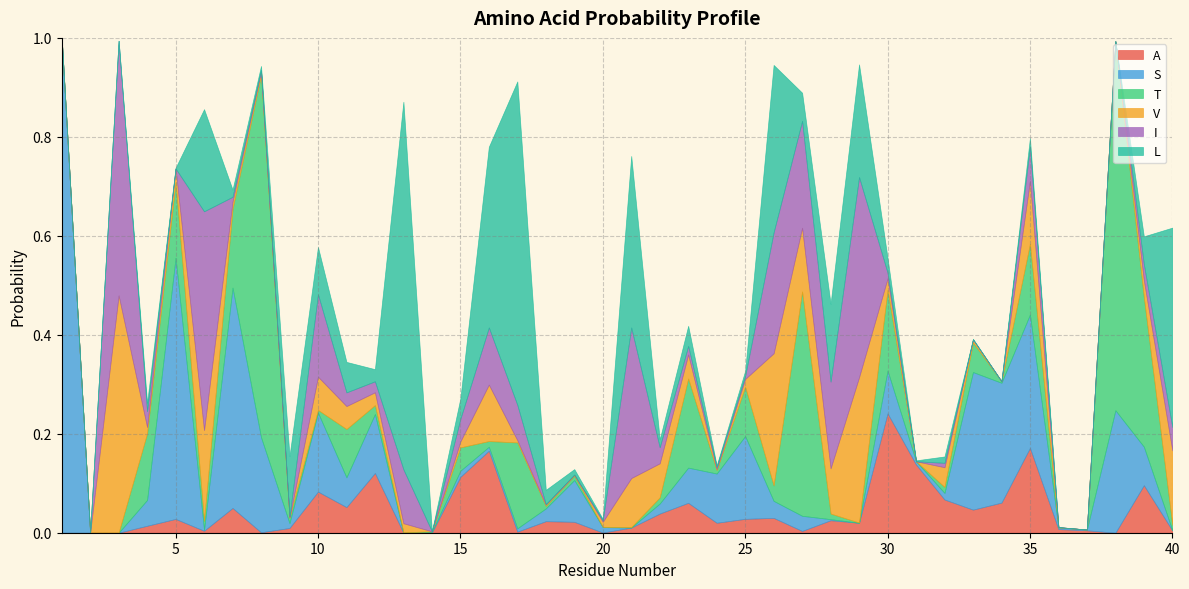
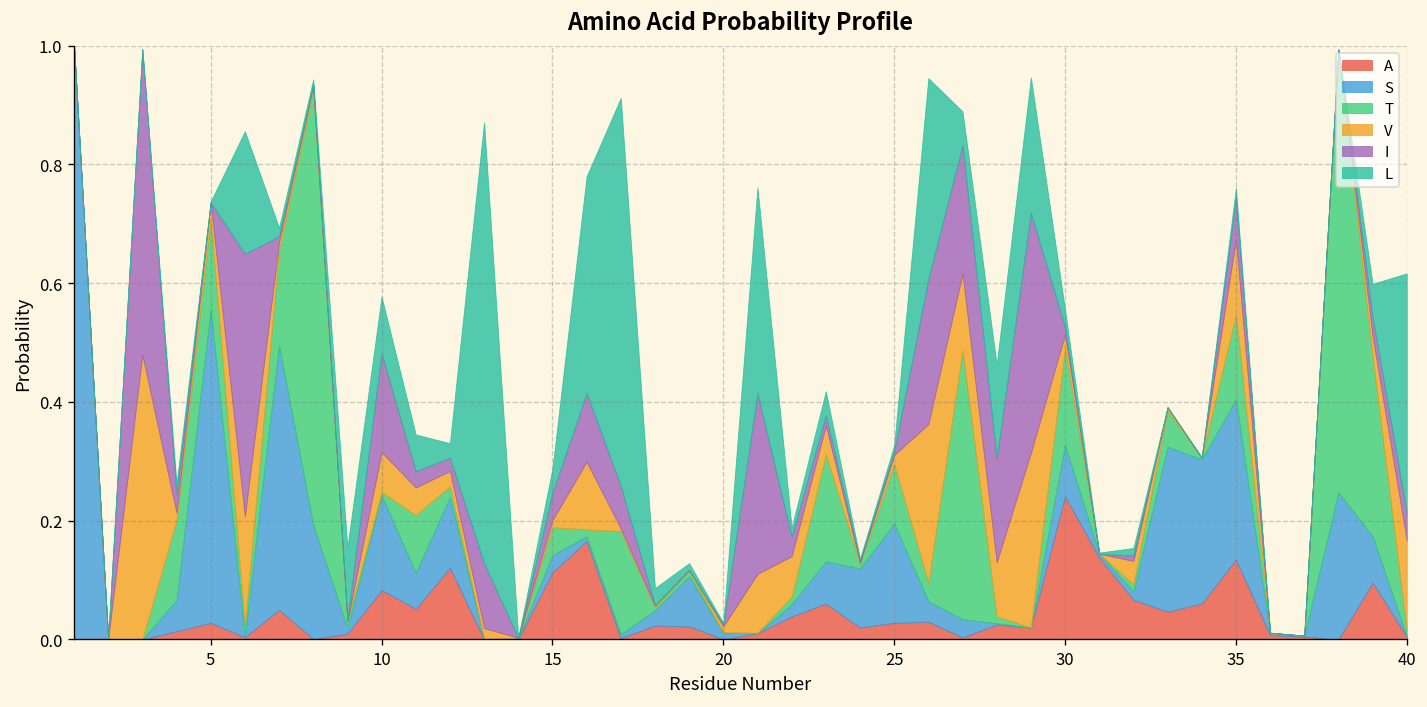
S, 15: 0.01 -> 0.03
A, 35: 0.17 -> 0.13
